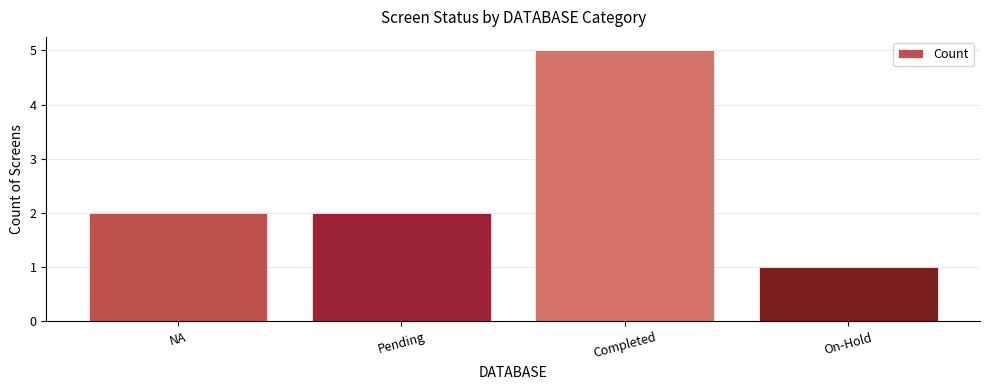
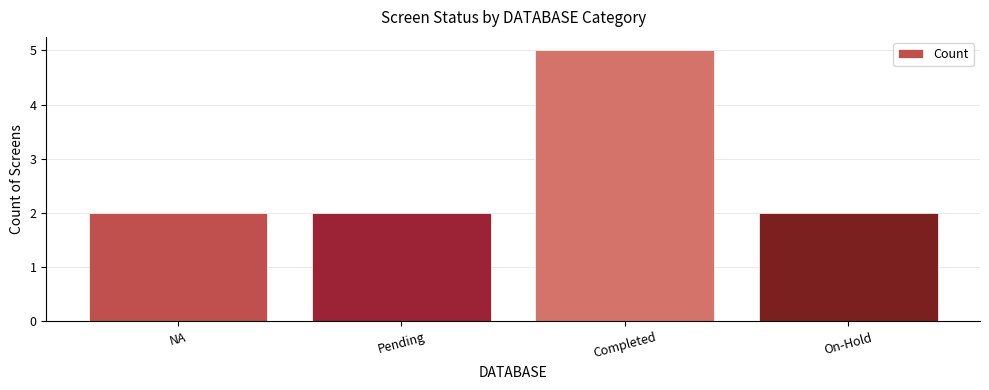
On-Hold: 1 -> 2
